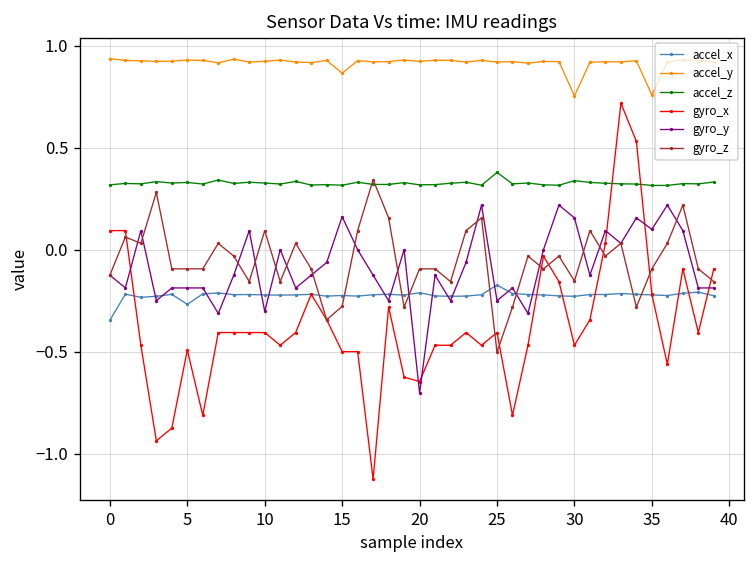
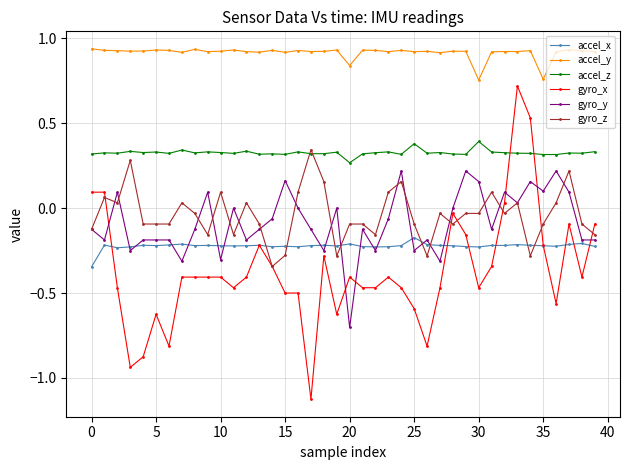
accel_x, 5: -0.27 -> -0.22
gyro_x, 5: -0.49 -> -0.63
accel_y, 15: 0.87 -> 0.92
accel_y, 20: 0.92 -> 0.84
accel_z, 20: 0.32 -> 0.27
gyro_x, 20: -0.65 -> -0.41
gyro_x, 25: -0.41 -> -0.59
gyro_z, 25: -0.50 -> -0.09
accel_z, 30: 0.34 -> 0.39
gyro_z, 30: -0.15 -> -0.03
